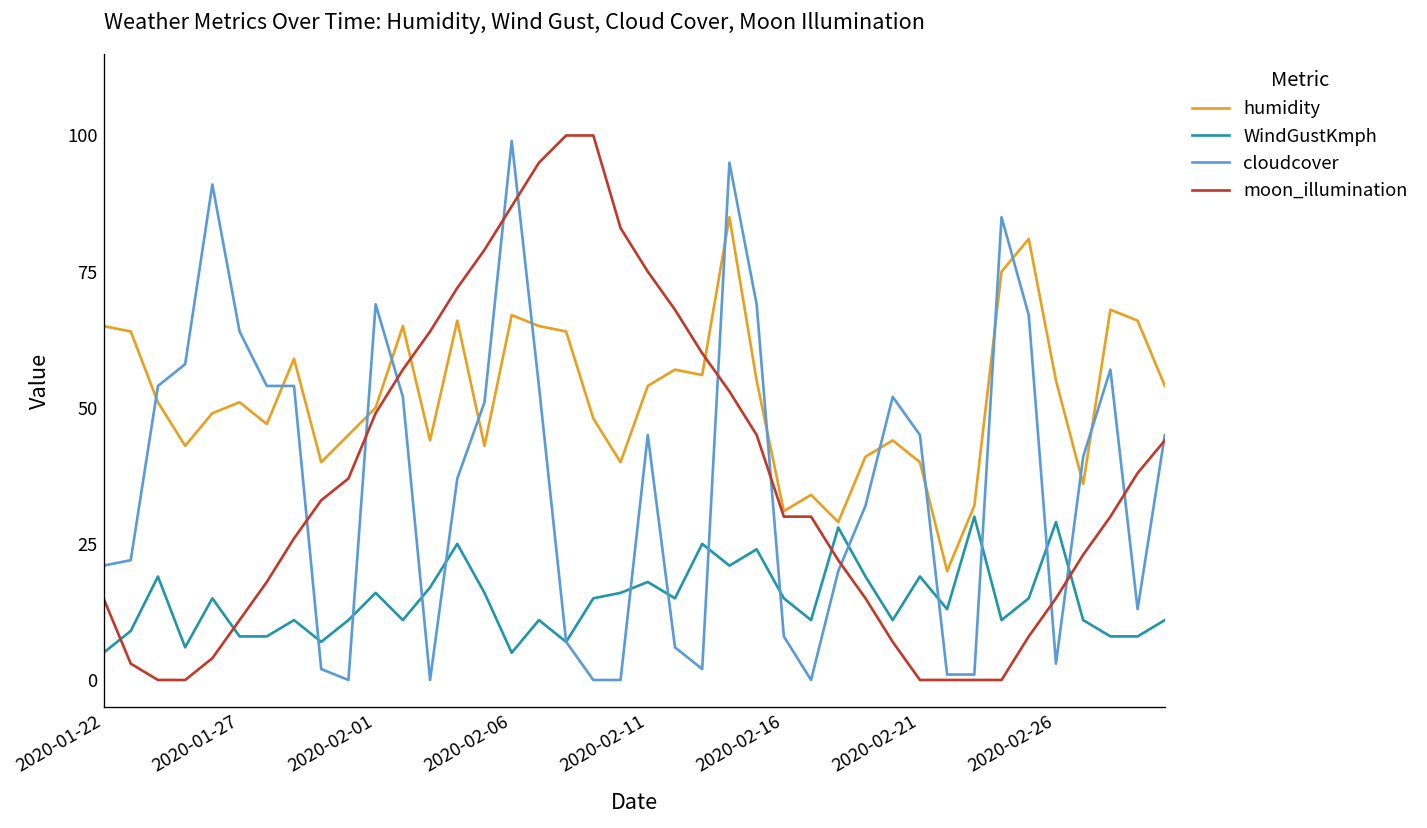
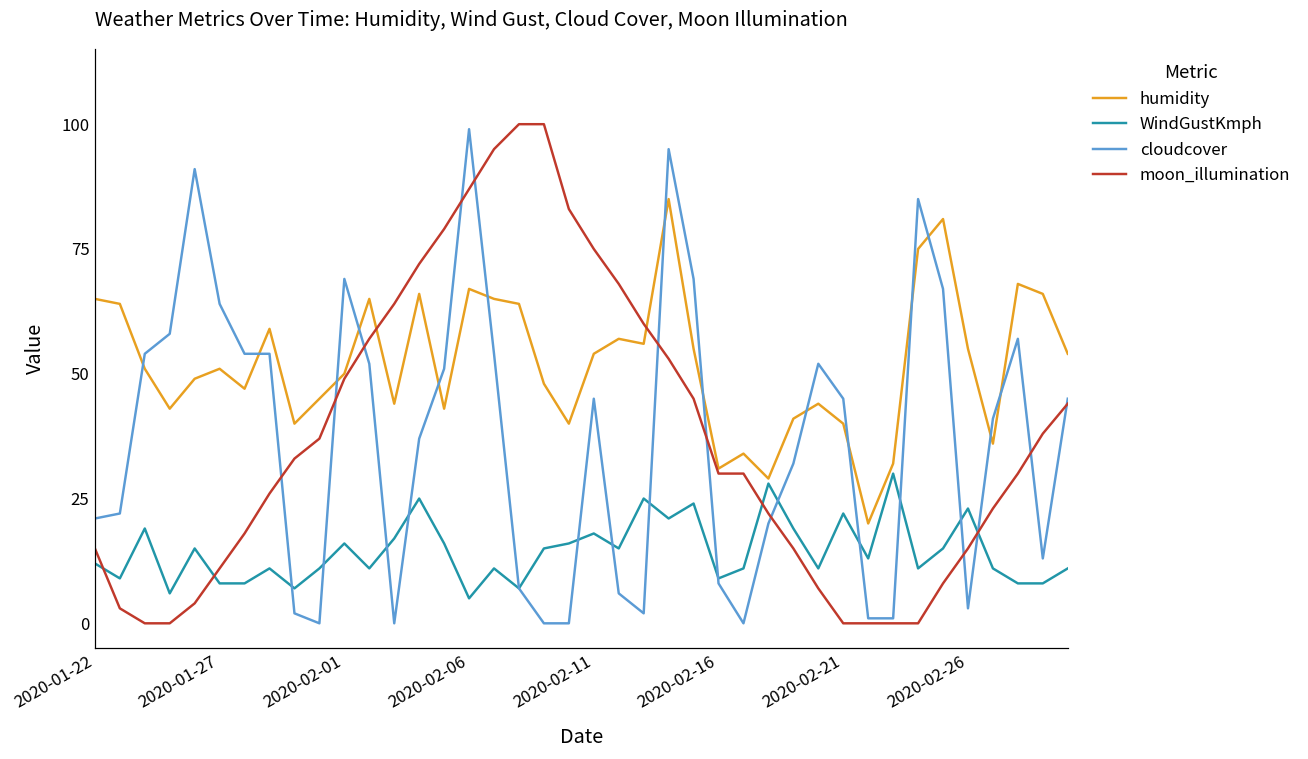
WindGustKmph, 2020-01-22: 5 -> 12
WindGustKmph, 2020-02-16: 15 -> 9
WindGustKmph, 2020-02-21: 19 -> 22
WindGustKmph, 2020-02-26: 29 -> 23
